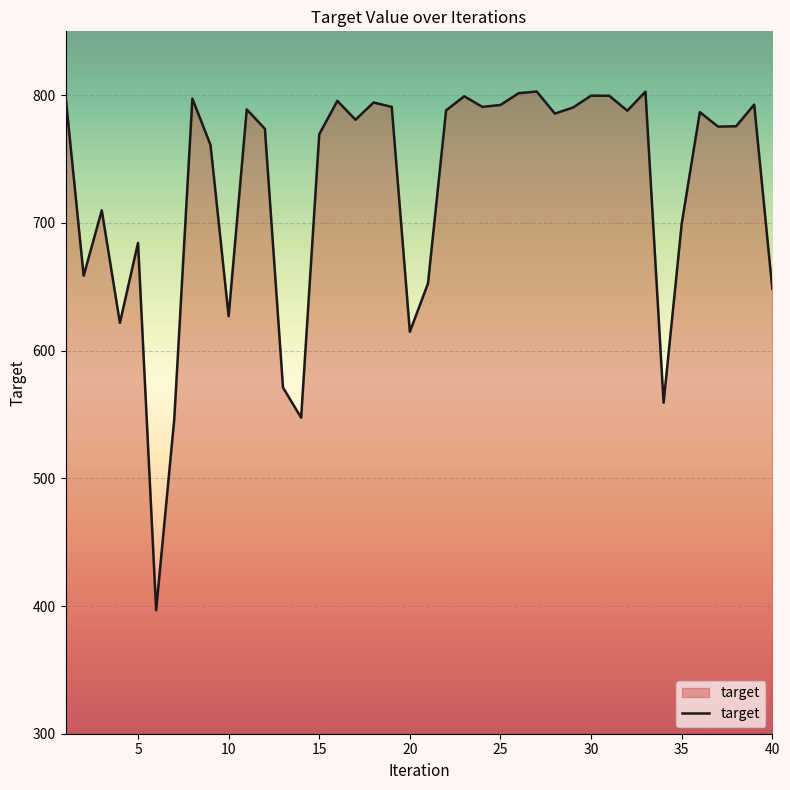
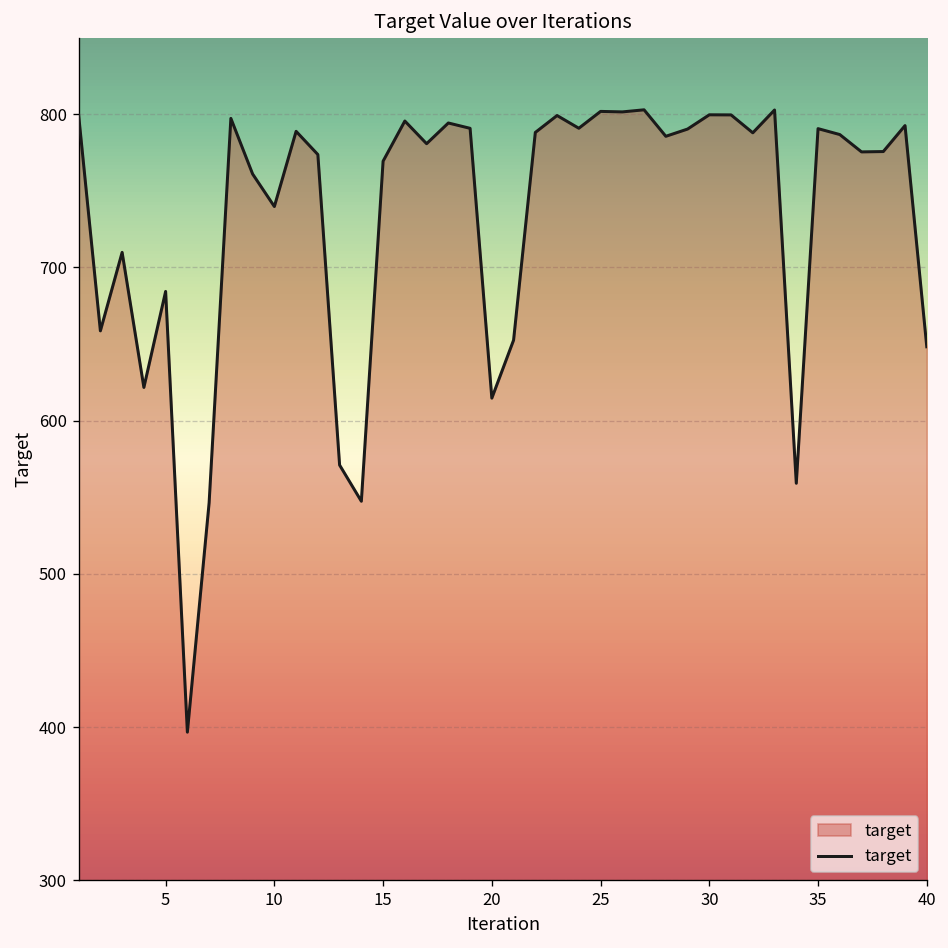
10: 627 -> 740
25: 792 -> 802
35: 699 -> 791
